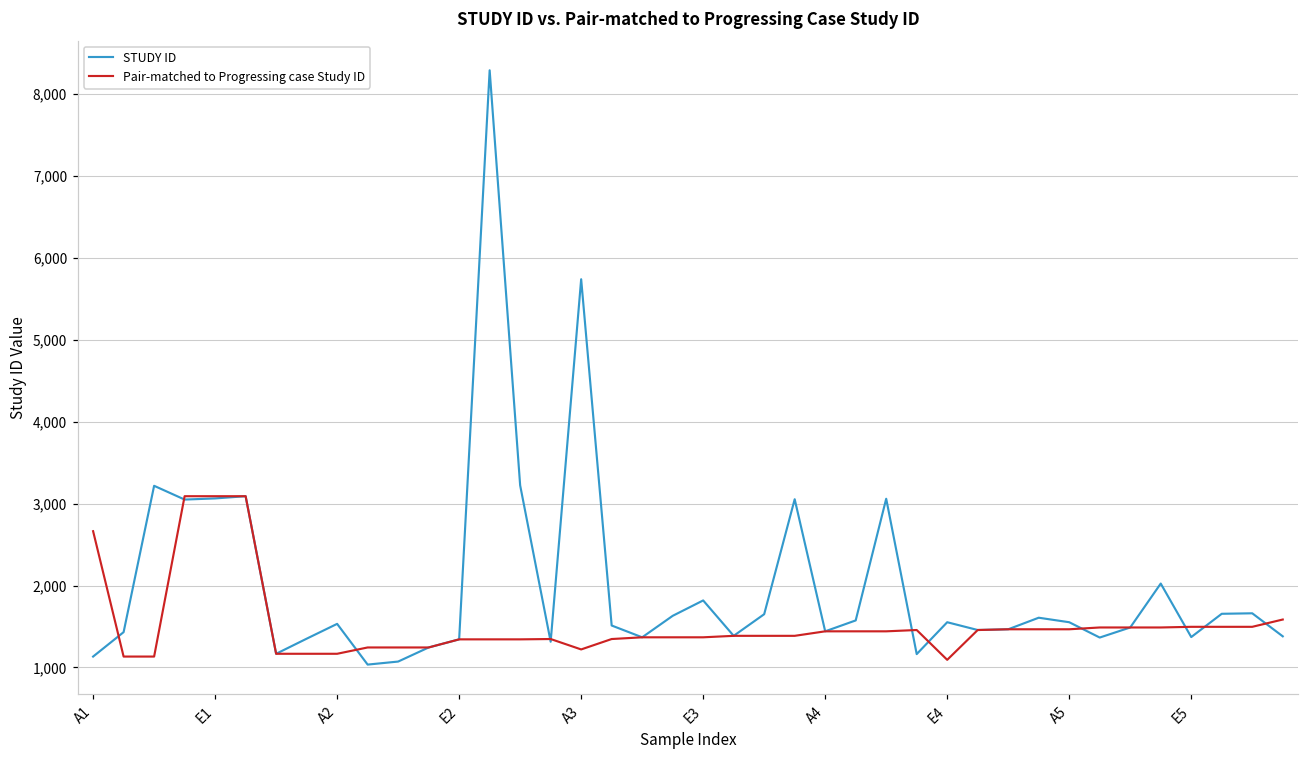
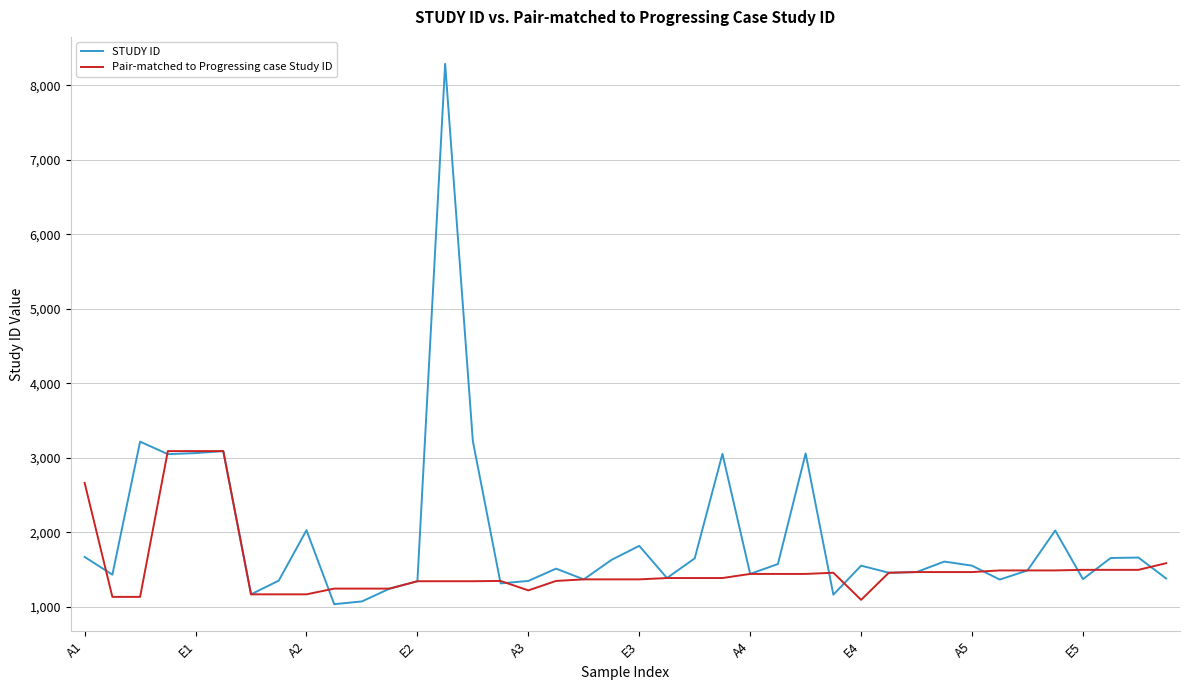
STUDY ID, A1: 1,100 -> 1,700
STUDY ID, A2: 1,500 -> 2,000
STUDY ID, A3: 5,700 -> 1,300
